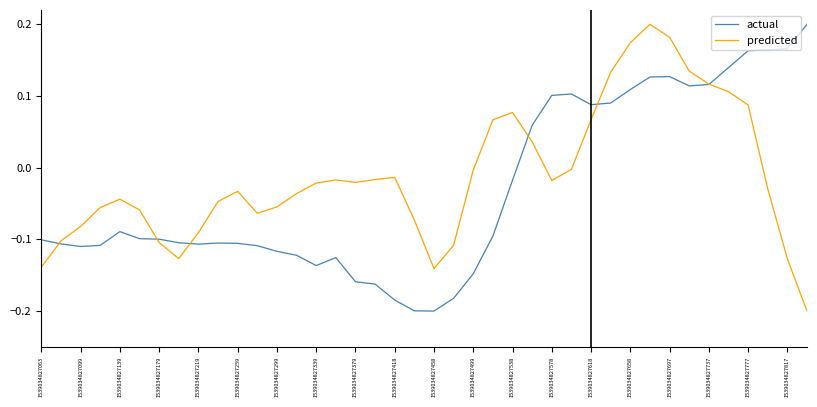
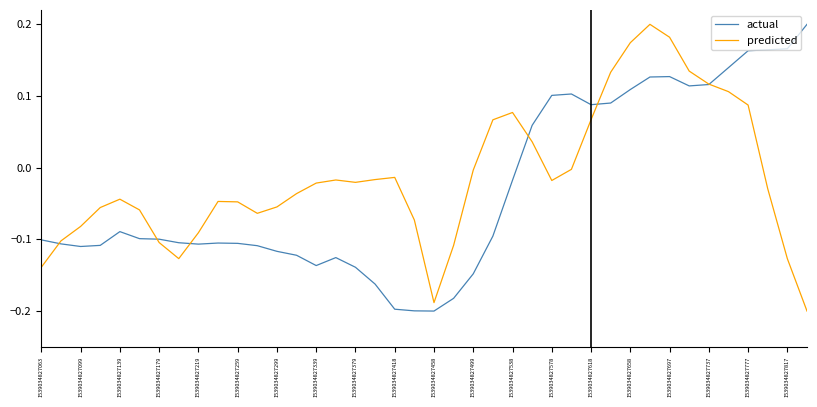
predicted, 1539034827259: -0.03 -> -0.05
actual, 1539034827379: -0.16 -> -0.14
actual, 1539034827418: -0.18 -> -0.20
predicted, 1539034827458: -0.14 -> -0.19
